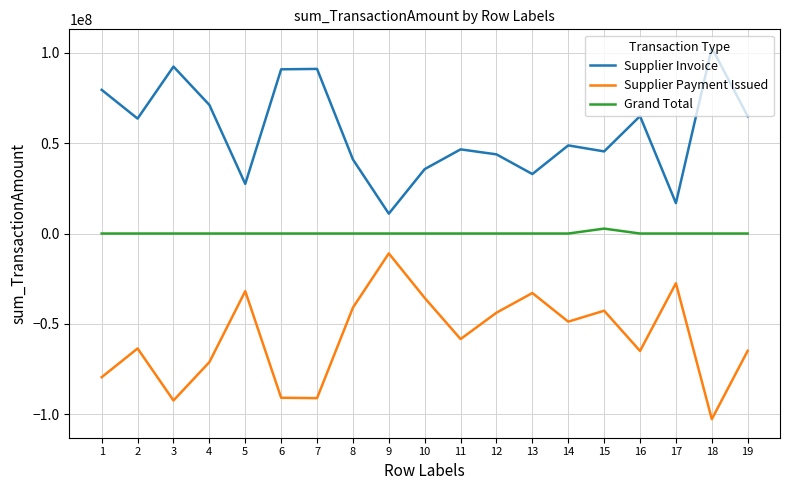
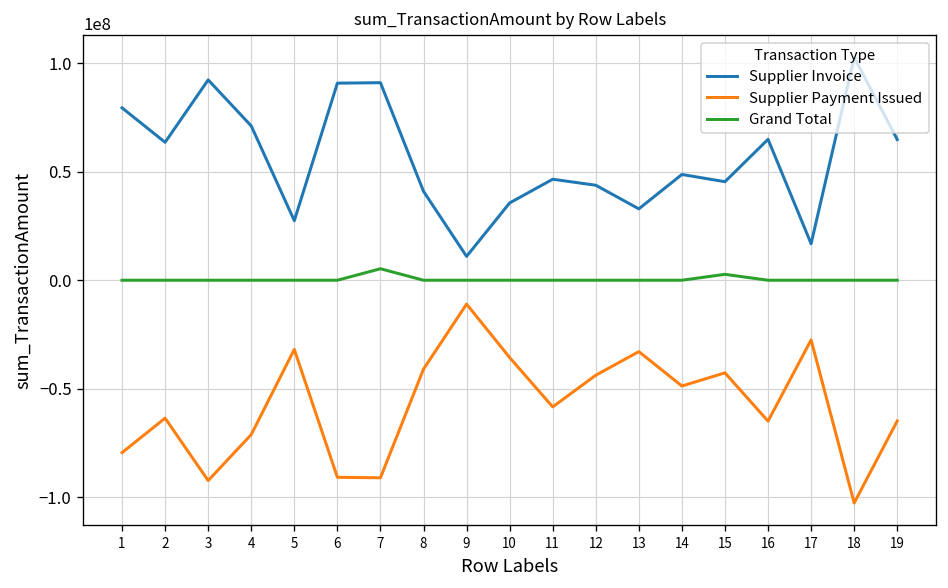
Grand Total, 7: 0 -> 5000000
